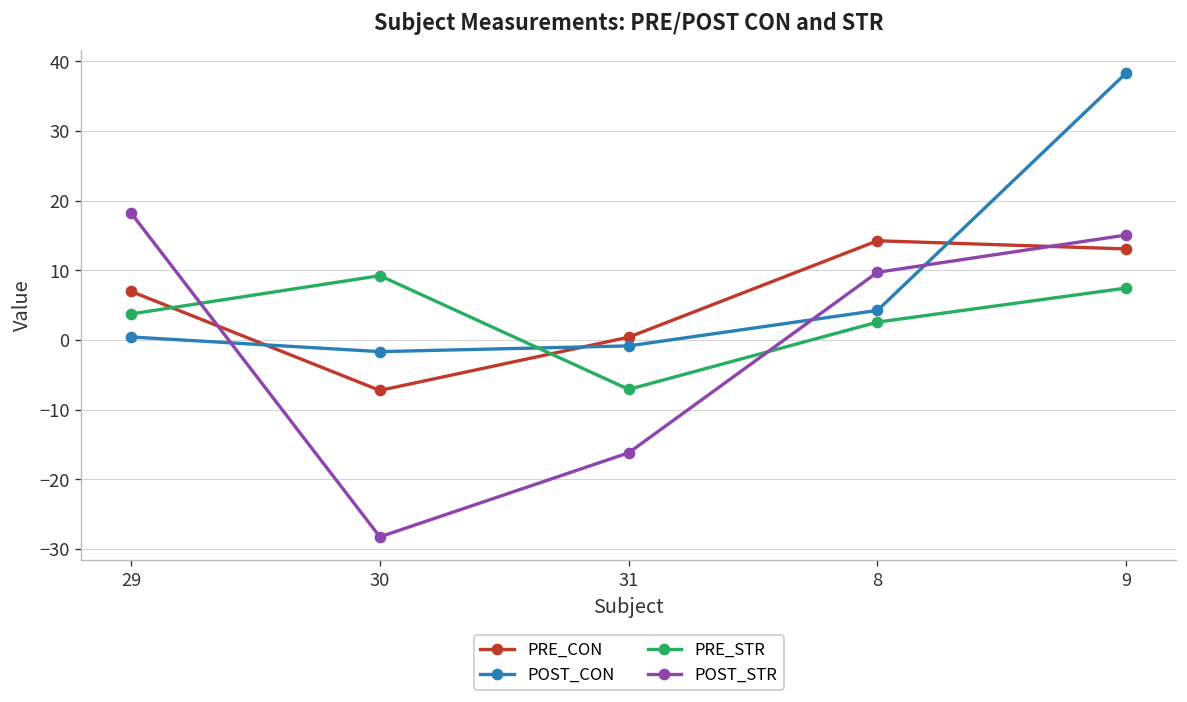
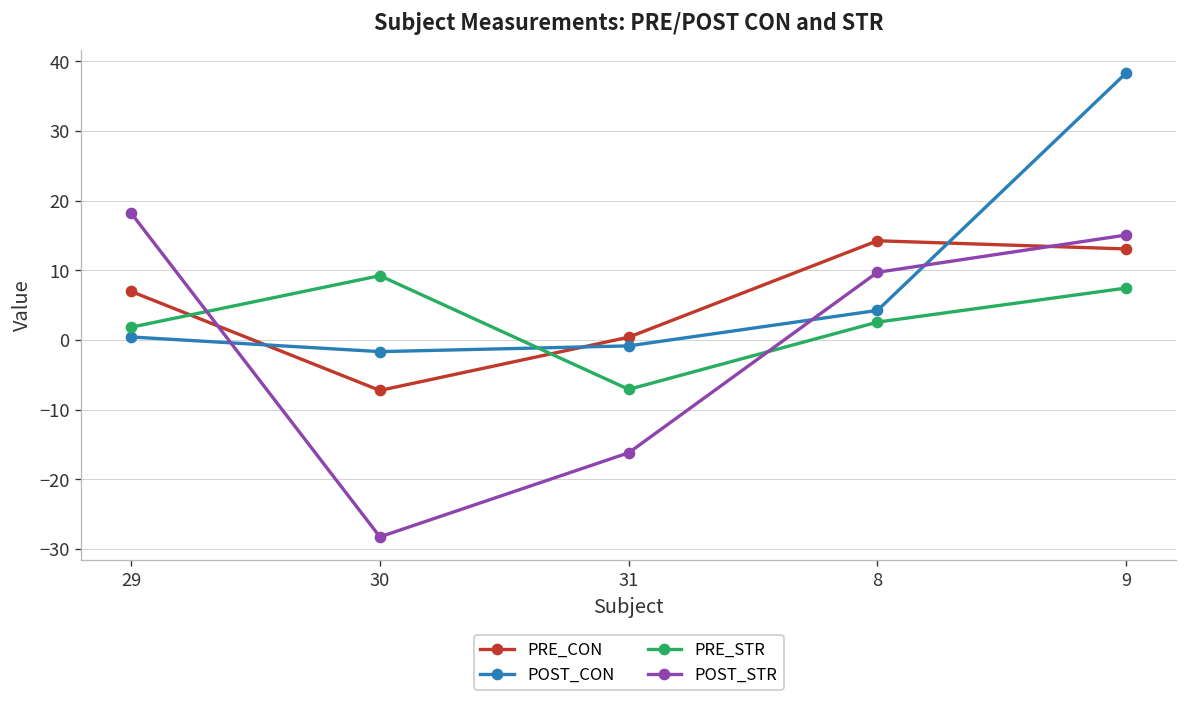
PRE_STR, 29: 4 -> 2
